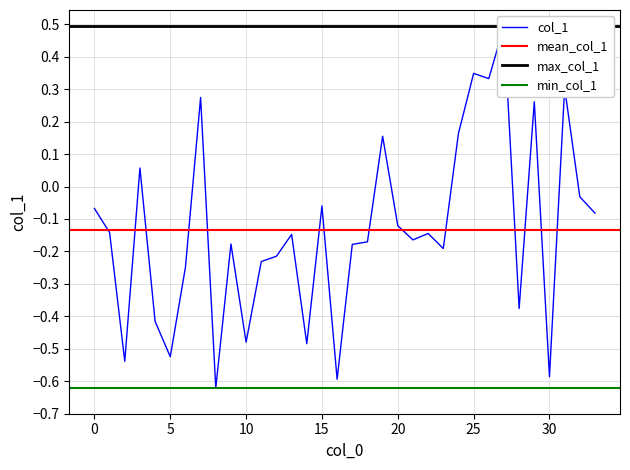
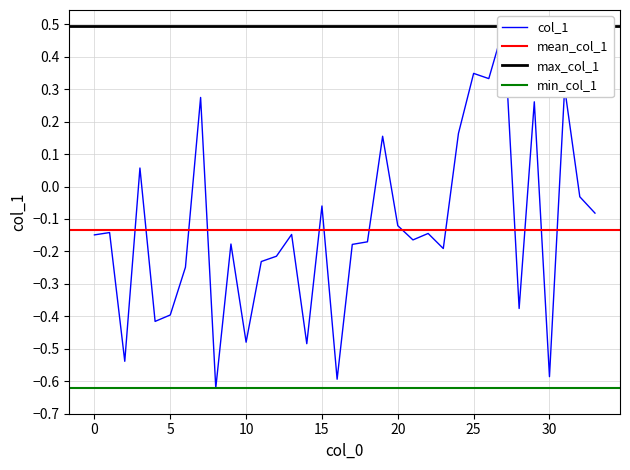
0: -0.07 -> -0.15
5: -0.52 -> -0.40
